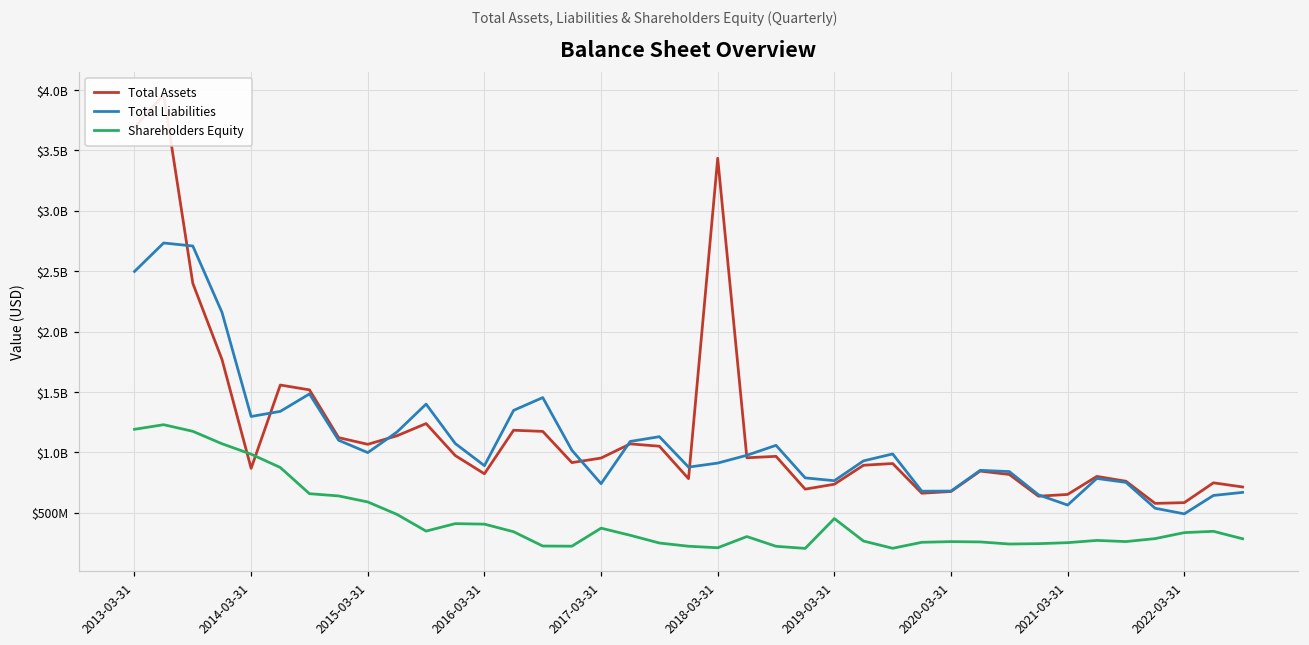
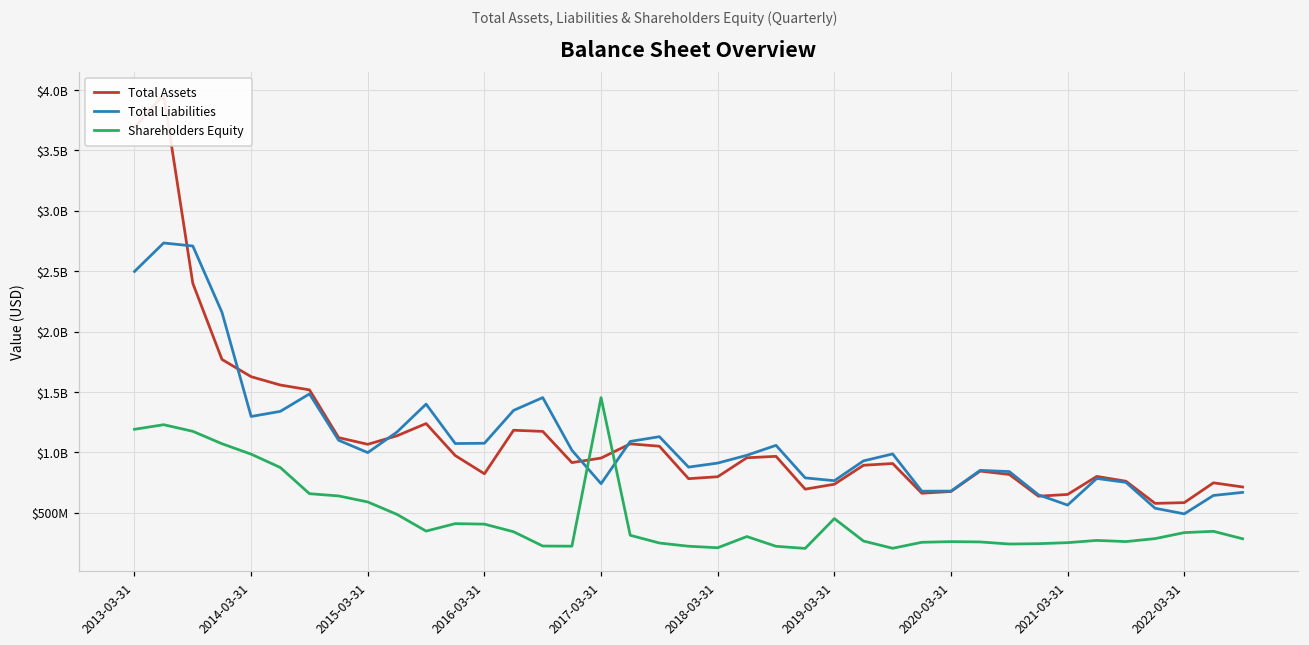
Total Assets, 2014-03-31: $870000000 -> $1630000000
Total Liabilities, 2016-03-31: $890000000 -> $1080000000
Shareholders Equity, 2017-03-31: $370000000 -> $1450000000
Total Assets, 2018-03-31: $3430000000 -> $800000000
